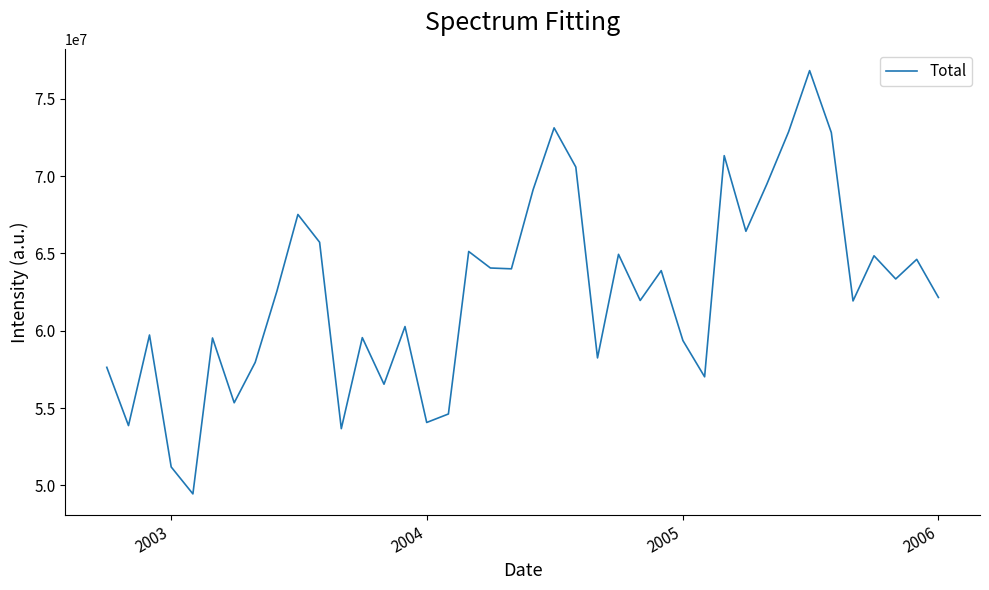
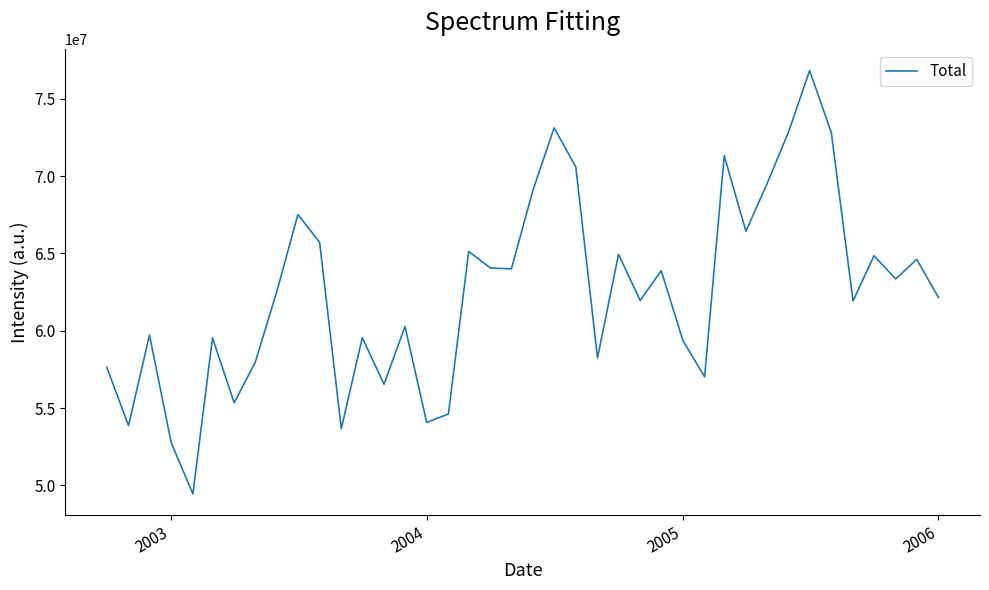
2003: 51200000 -> 52800000
